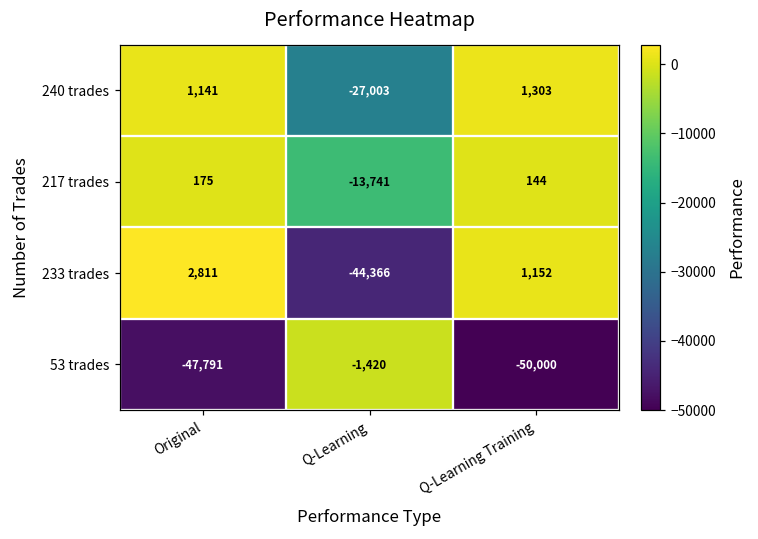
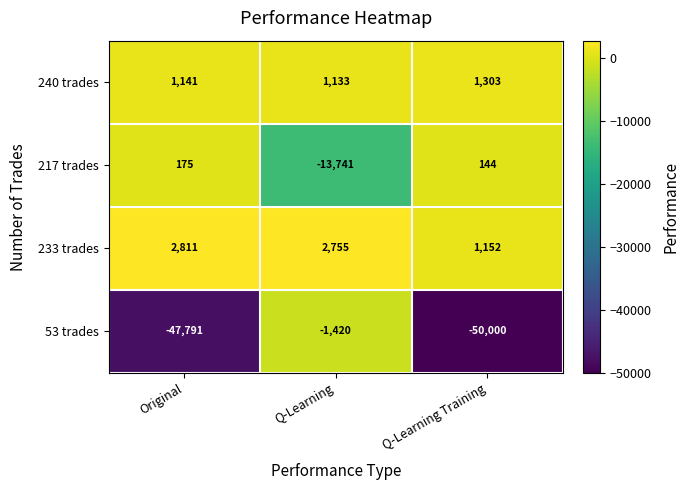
240 trades, Q-Learning: -27,003 -> 1,133
233 trades, Q-Learning: -44,366 -> 2,755
